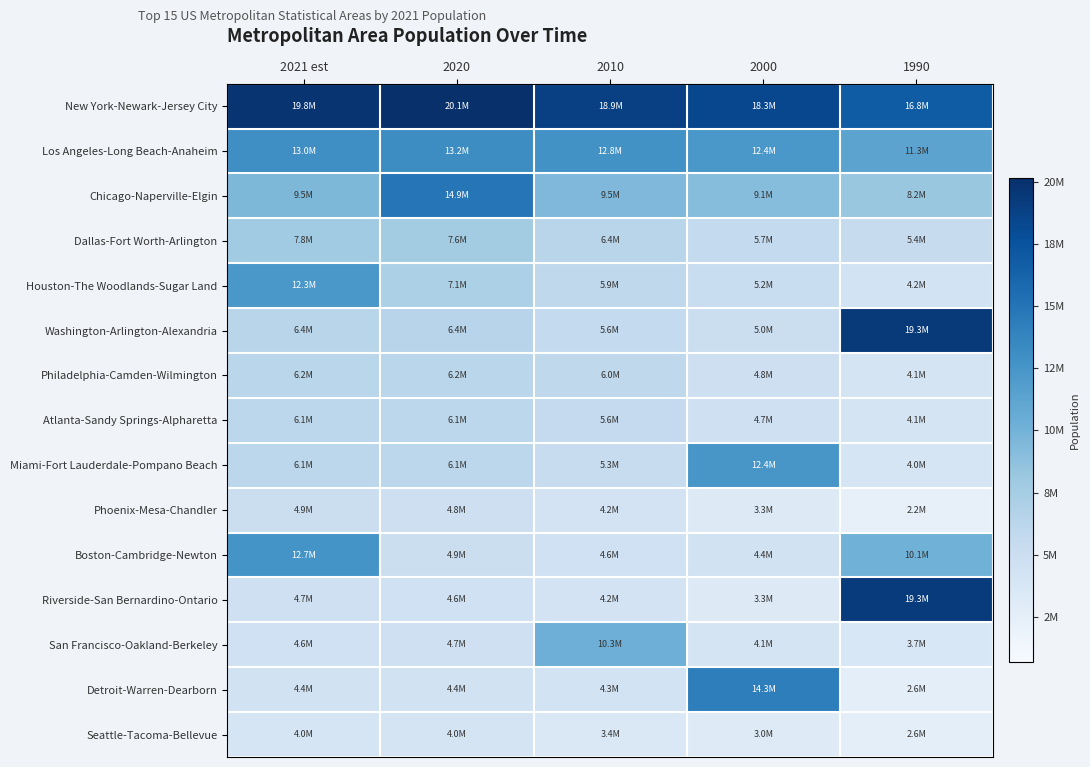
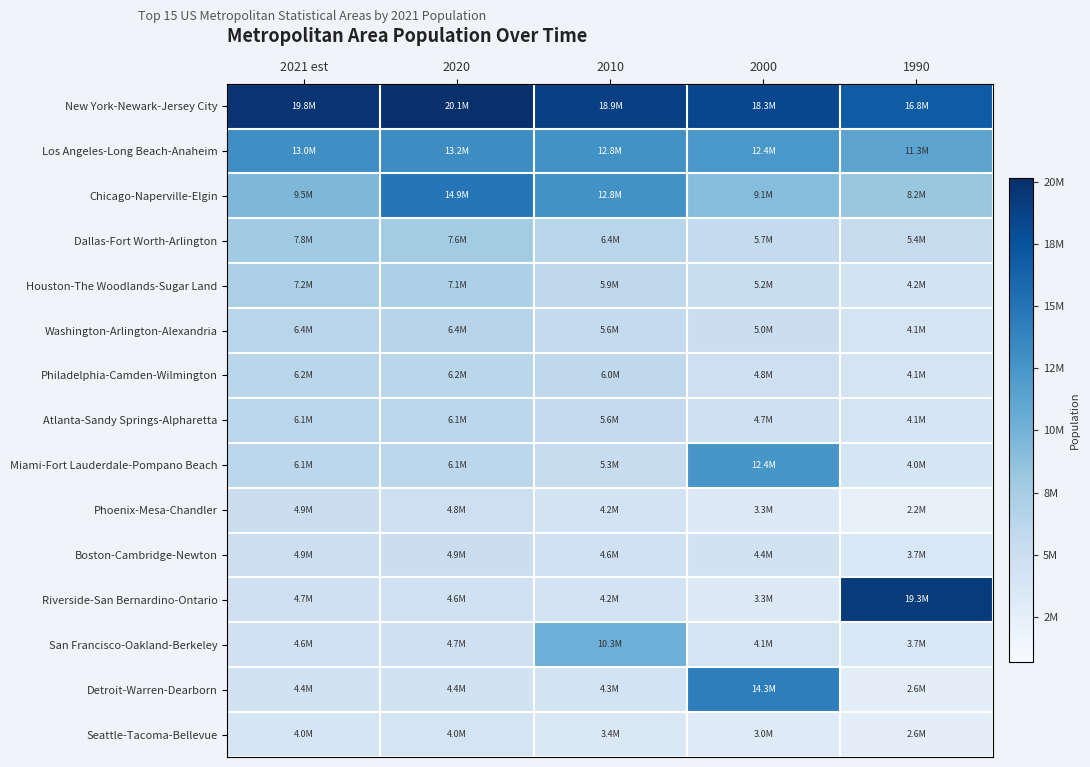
Chicago-Naperville-Elgin, 2010: 9.5M -> 12.8M
Houston-The Woodlands-Sugar Land, 2021 est: 12.3M -> 7.2M
Washington-Arlington-Alexandria, 1990: 19.3M -> 4.1M
Boston-Cambridge-Newton, 2021 est: 12.7M -> 4.9M
Boston-Cambridge-Newton, 1990: 10.1M -> 3.7M
